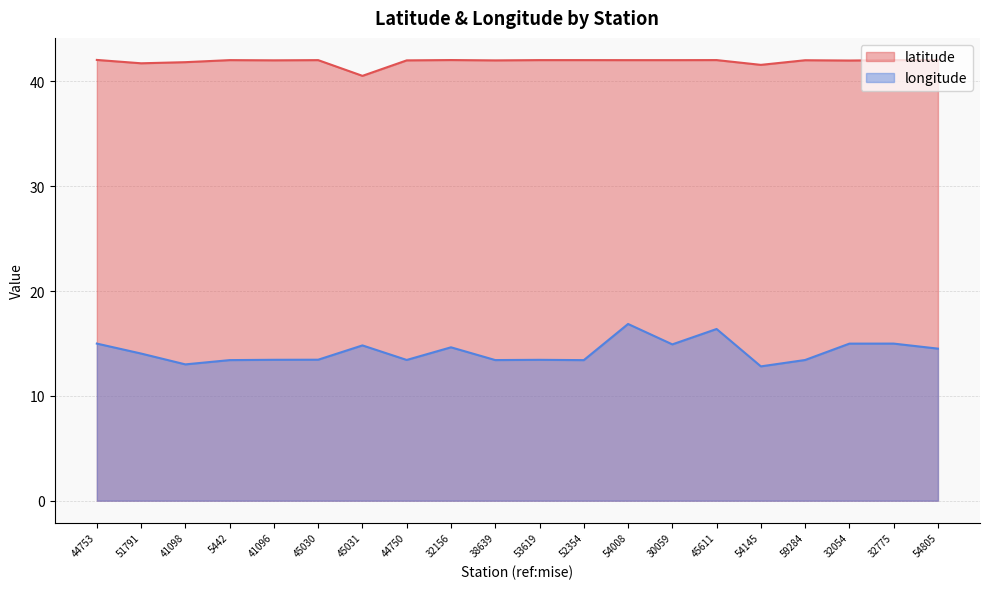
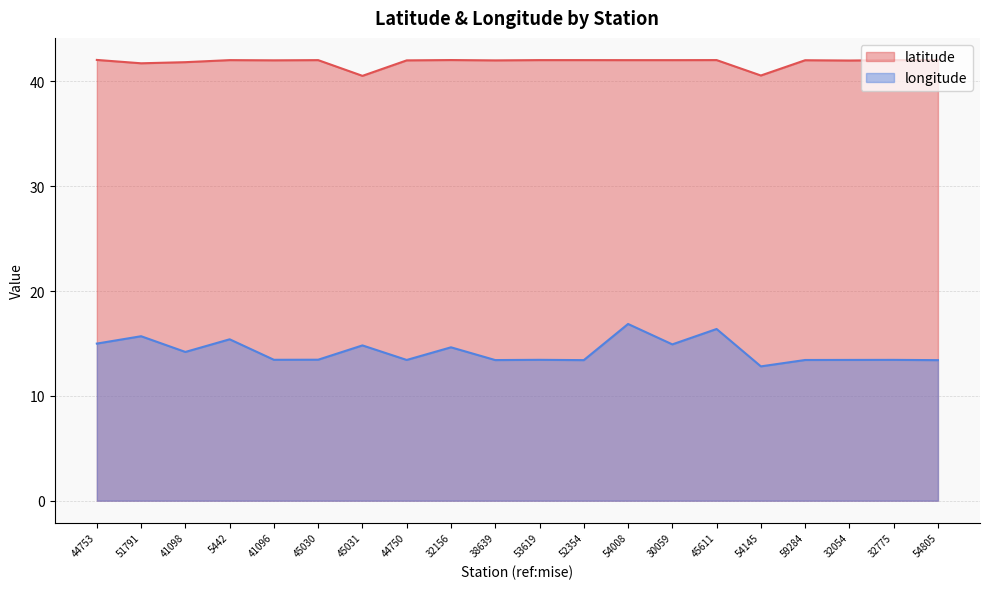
longitude, 51791: 14.0 -> 15.7
longitude, 41098: 13.0 -> 14.2
longitude, 5442: 13.4 -> 15.4
latitude, 54145: 41.6 -> 40.6
longitude, 32054: 15.0 -> 13.4
longitude, 32775: 15.0 -> 13.4
longitude, 54805: 14.5 -> 13.4
